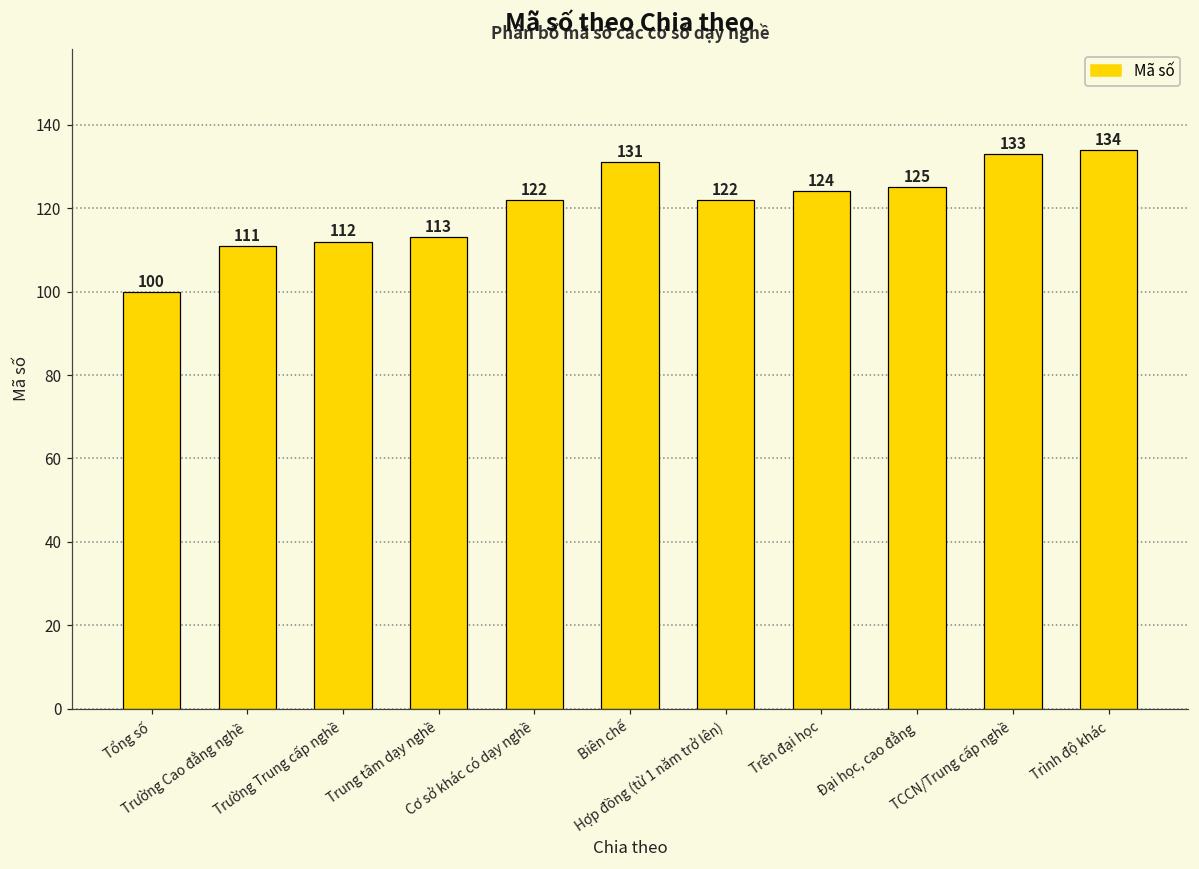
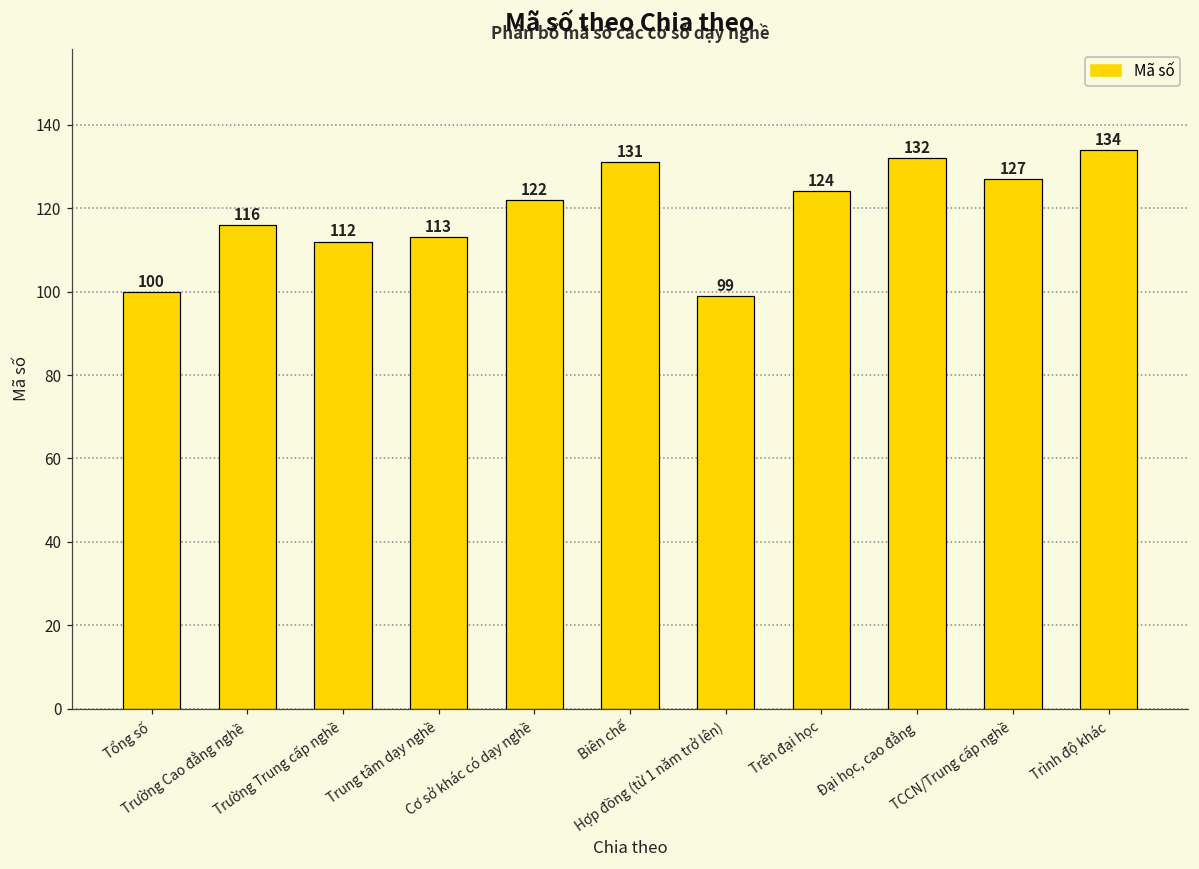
Trường Cao đẳng nghề: 111 -> 116
Hợp đồng (từ 1 năm trở lên): 122 -> 99
Đại học, cao đẳng: 125 -> 132
TCCN/Trung cấp nghề: 133 -> 127
